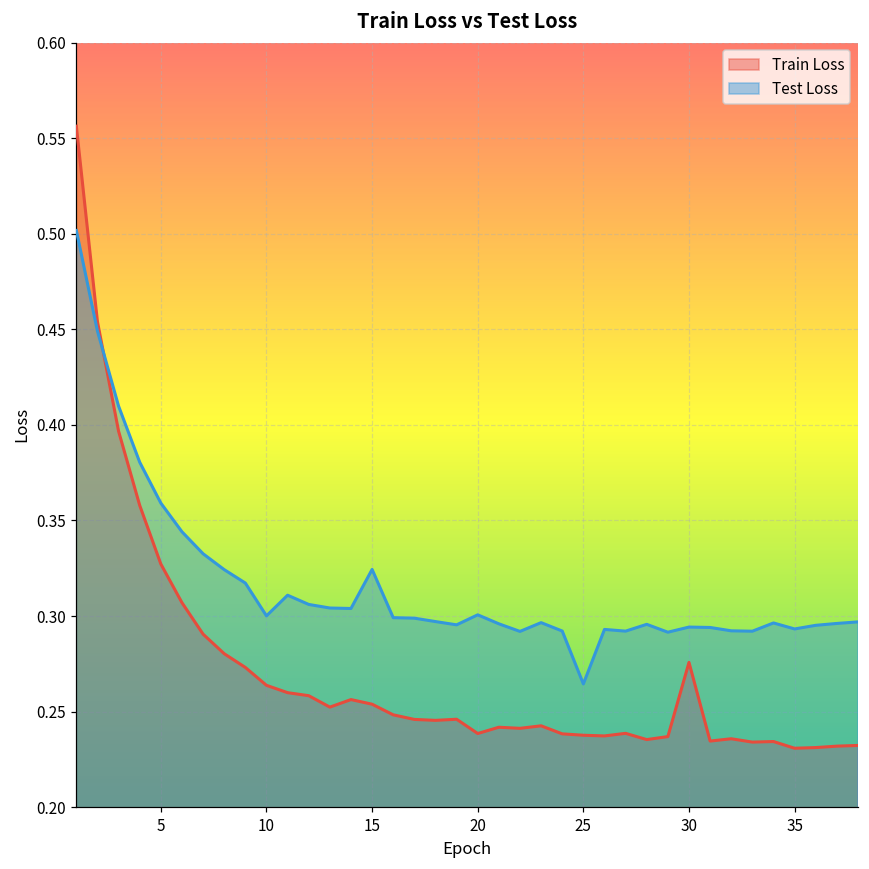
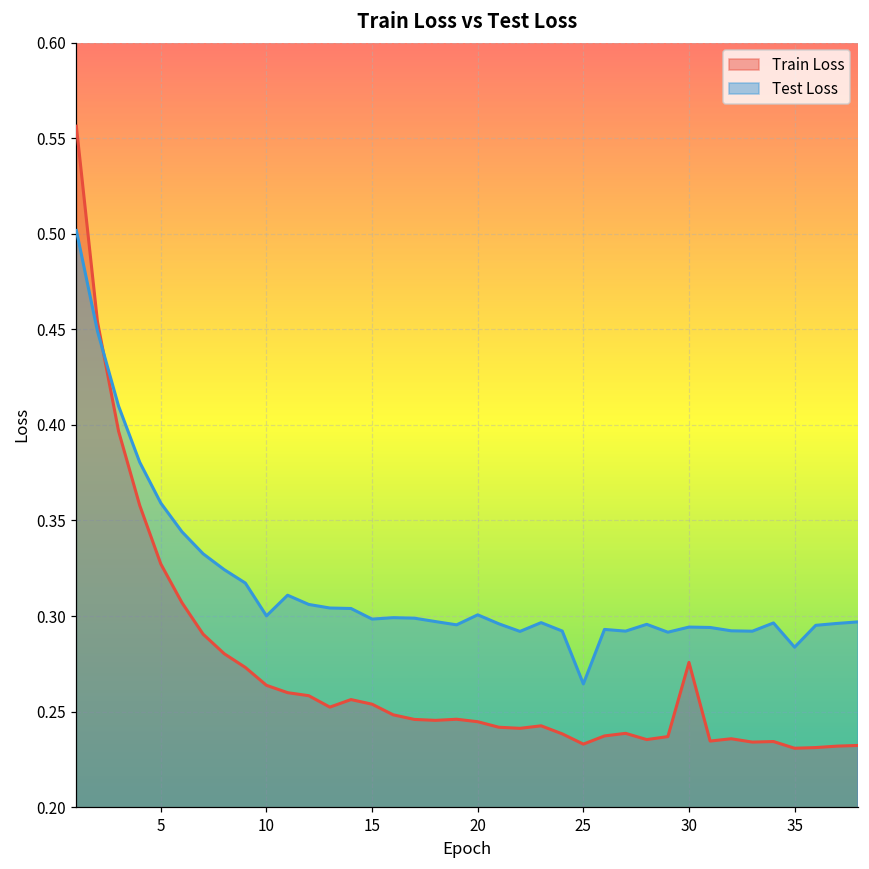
Test Loss, 15: 0.324 -> 0.298
Train Loss, 20: 0.239 -> 0.245
Train Loss, 25: 0.238 -> 0.233
Test Loss, 35: 0.293 -> 0.284
